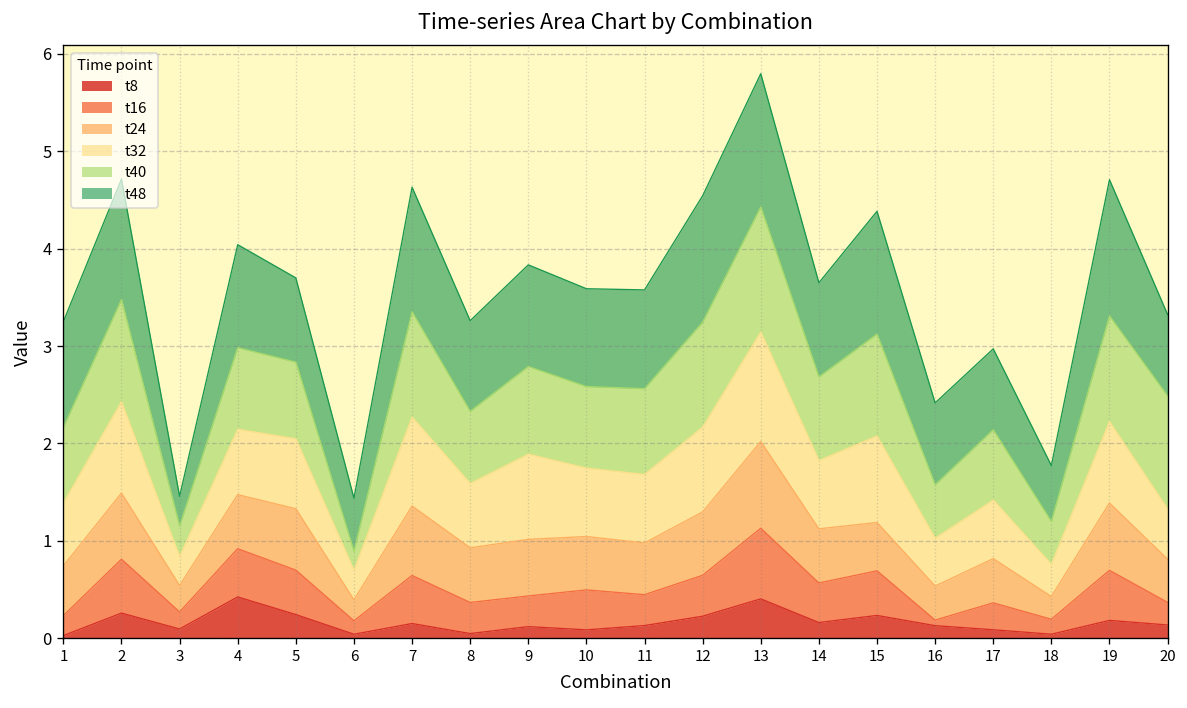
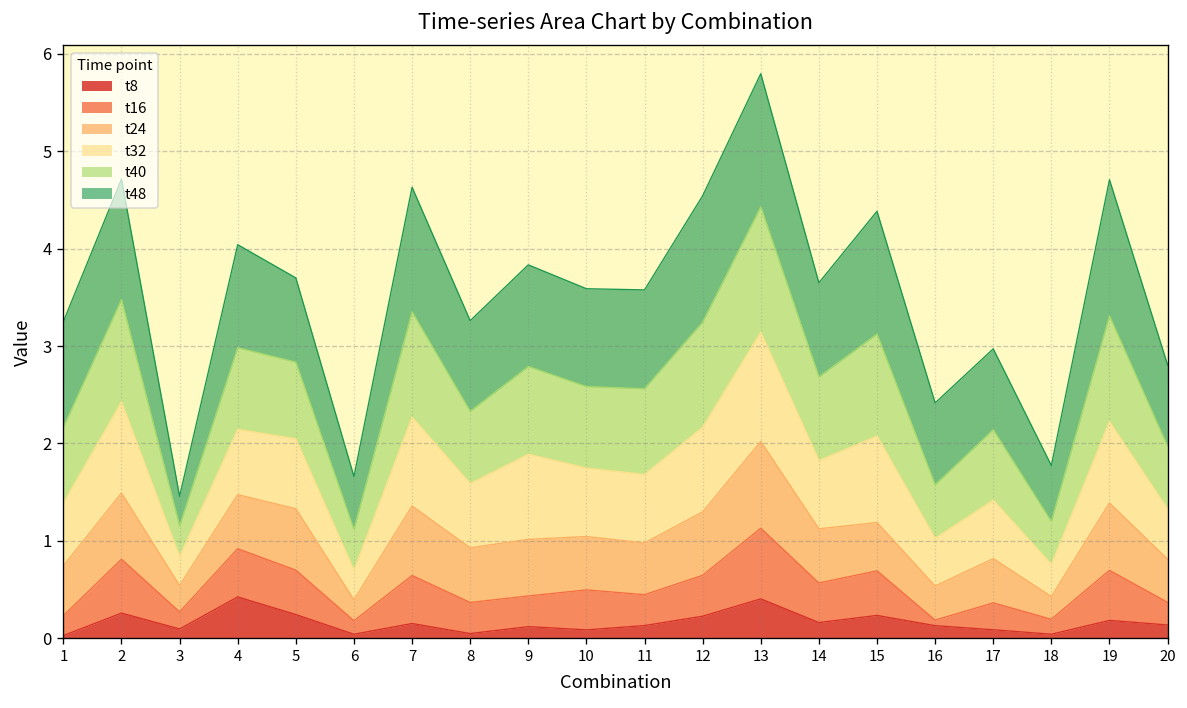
t40, 6: 0.2 -> 0.4
t40, 20: 1.2 -> 0.6
